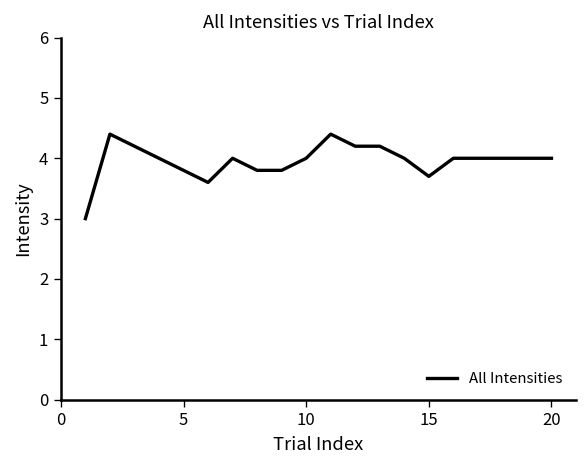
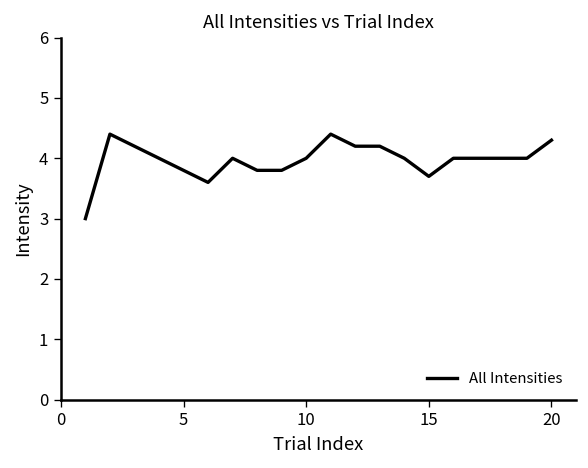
20: 4.0 -> 4.3
